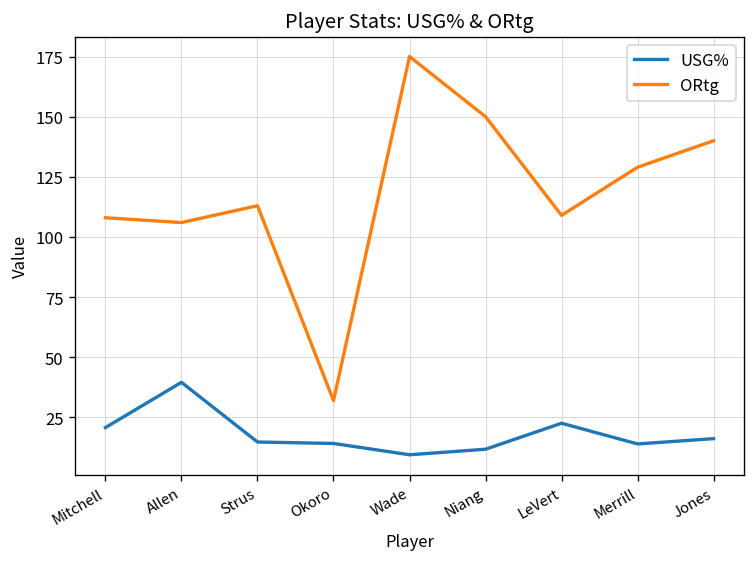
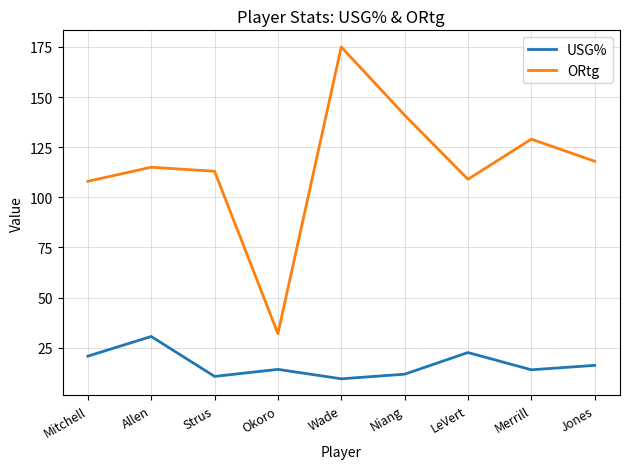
USG%, Allen: 40 -> 31
ORtg, Allen: 106 -> 115
USG%, Strus: 15 -> 11
ORtg, Niang: 150 -> 141
ORtg, Jones: 140 -> 118
